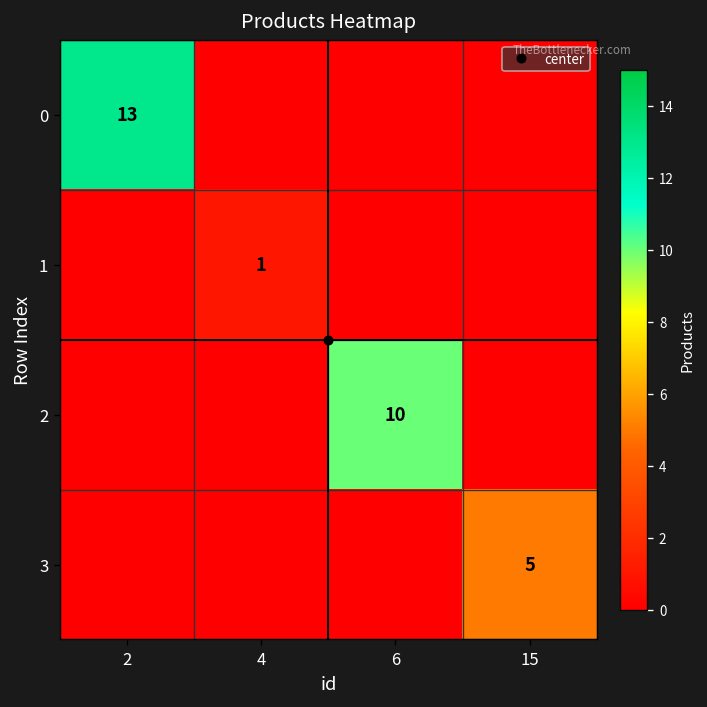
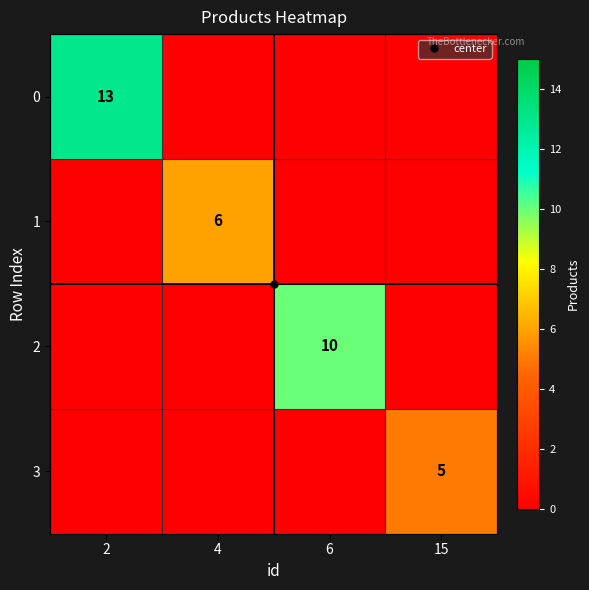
1, 4: 1 -> 6
